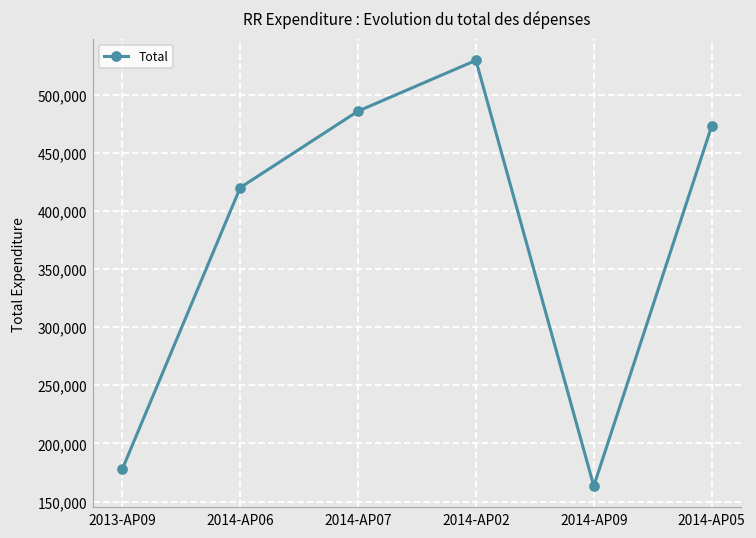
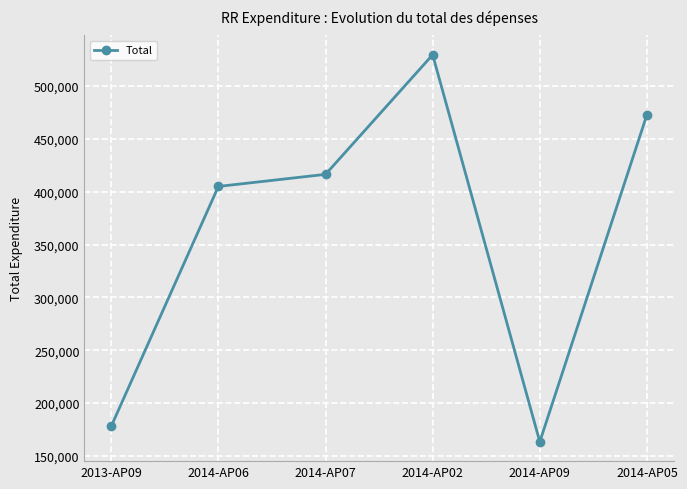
2014-AP06: 420,000 -> 405,000
2014-AP07: 486,000 -> 416,000
